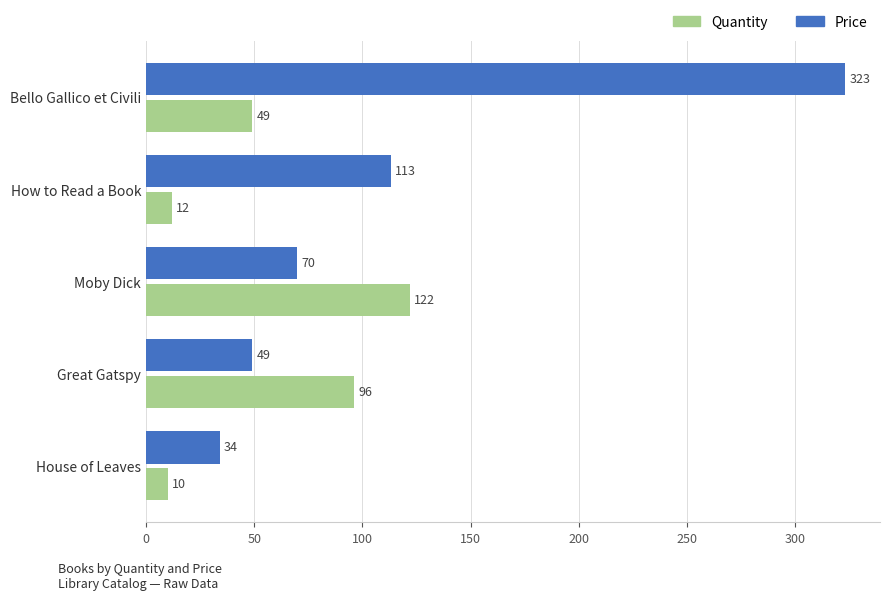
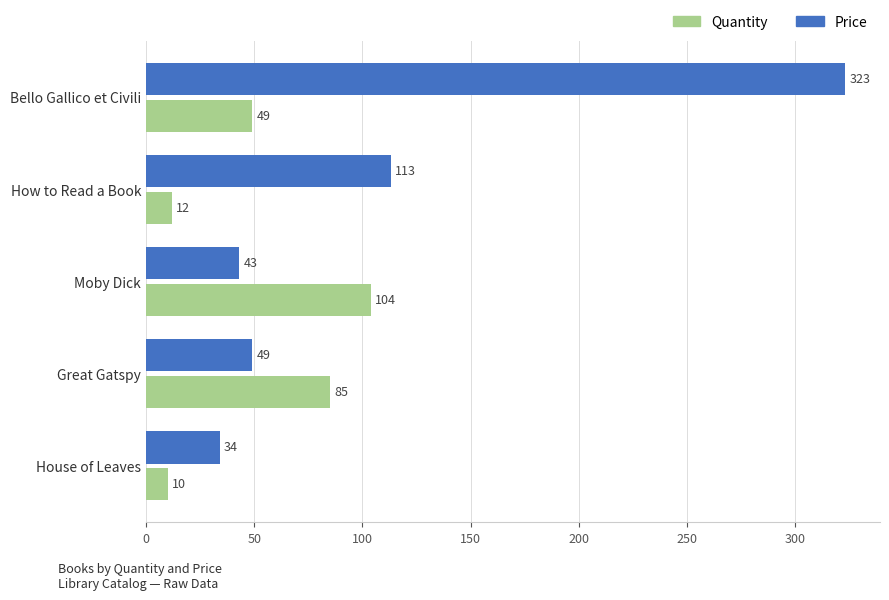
Price, Moby Dick: 70 -> 43
Quantity, Moby Dick: 122 -> 104
Quantity, Great Gatspy: 96 -> 85
